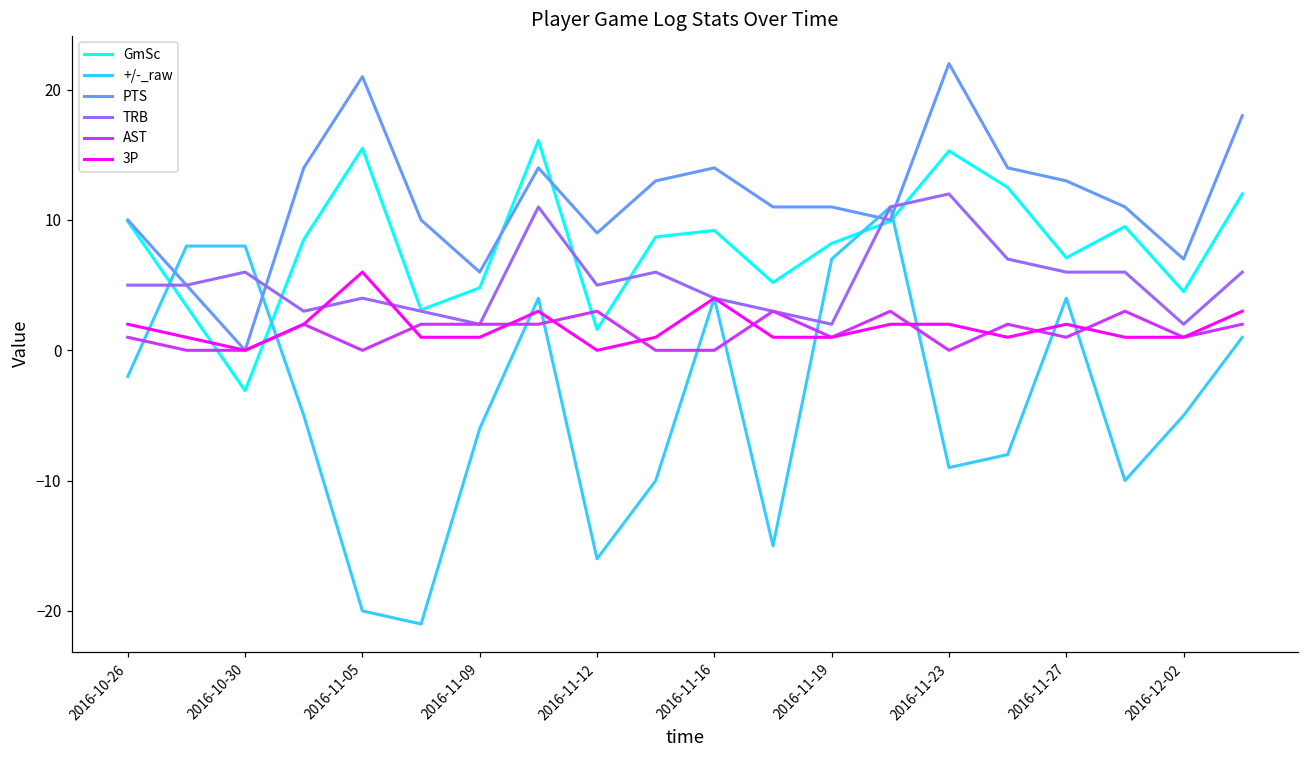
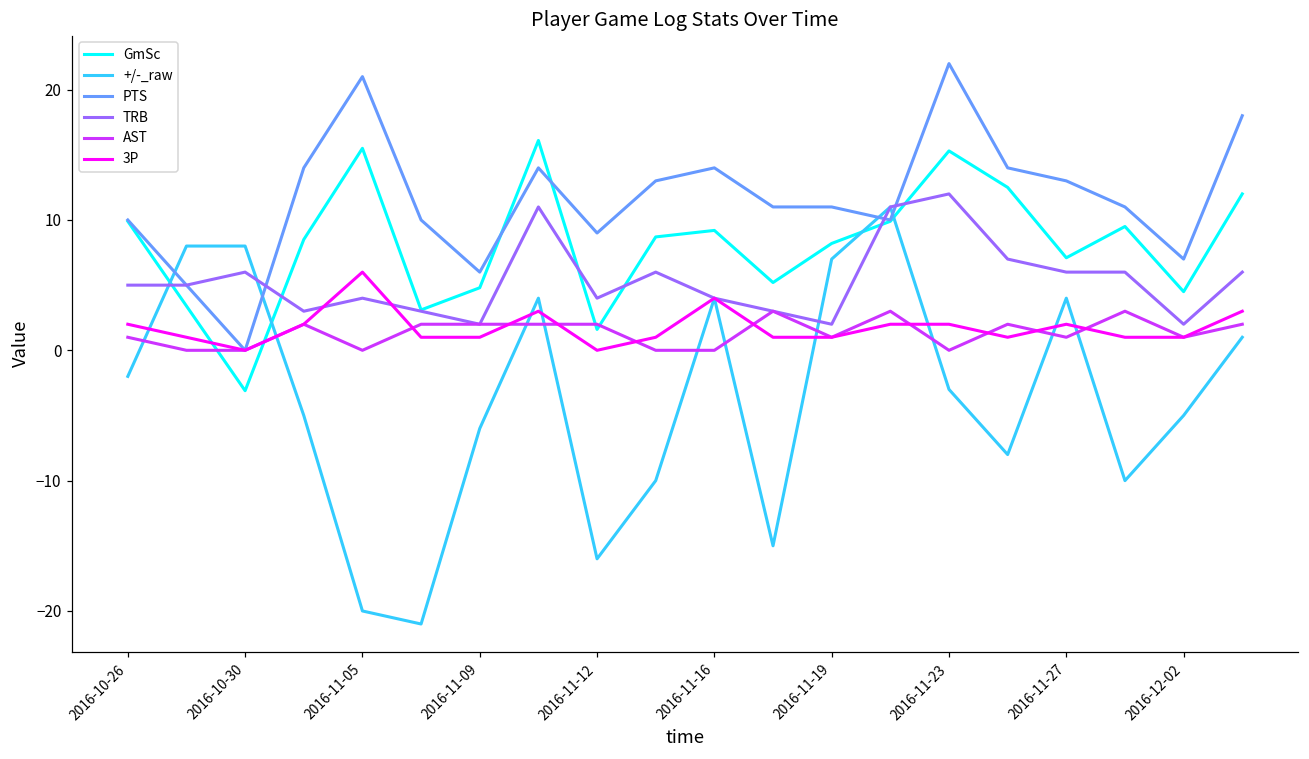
TRB, 2016-11-12: 5 -> 4
AST, 2016-11-12: 3 -> 2
+/-_raw, 2016-11-23: -9 -> -3
